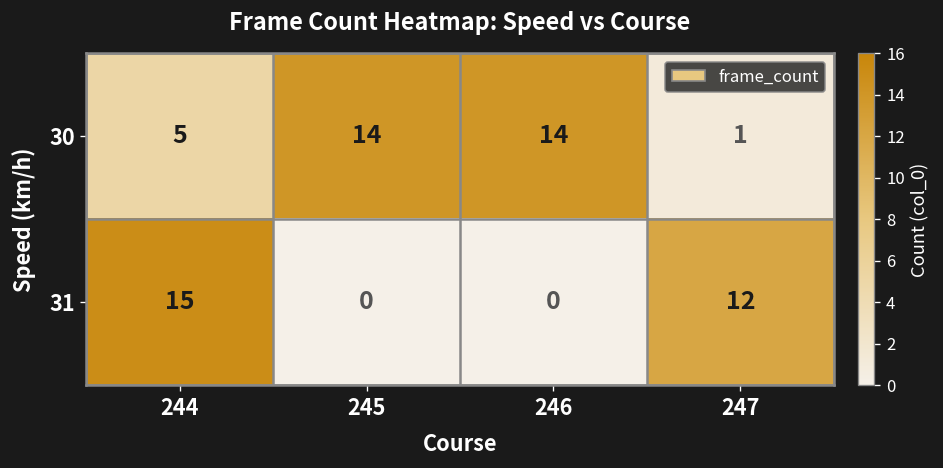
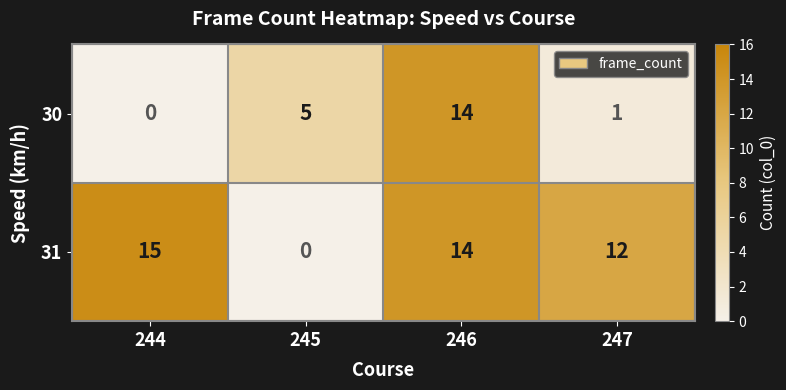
30, 244: 5 -> 0
30, 245: 14 -> 5
31, 246: 0 -> 14
